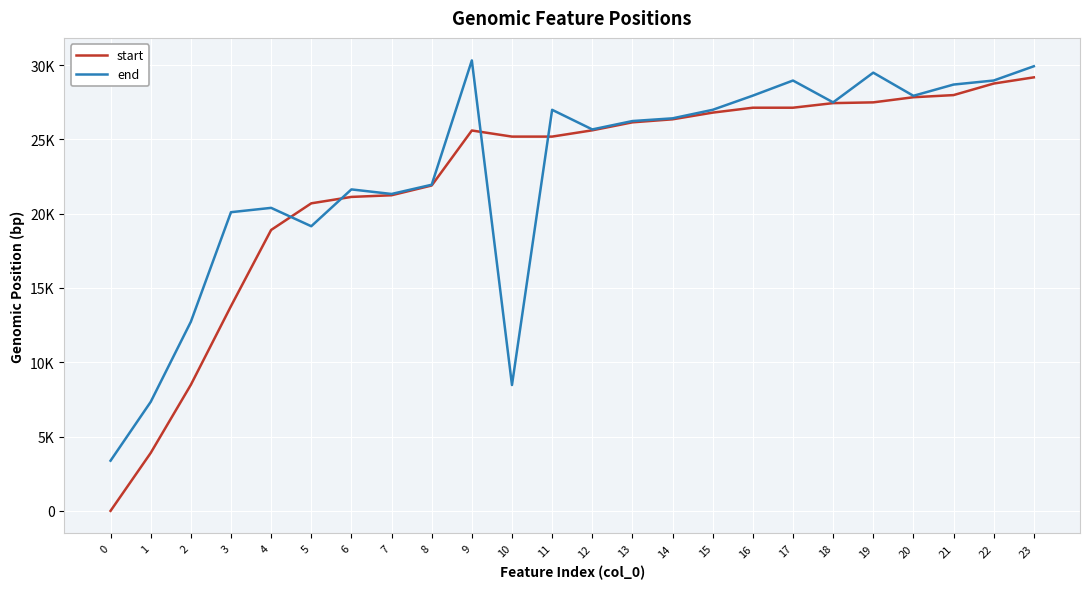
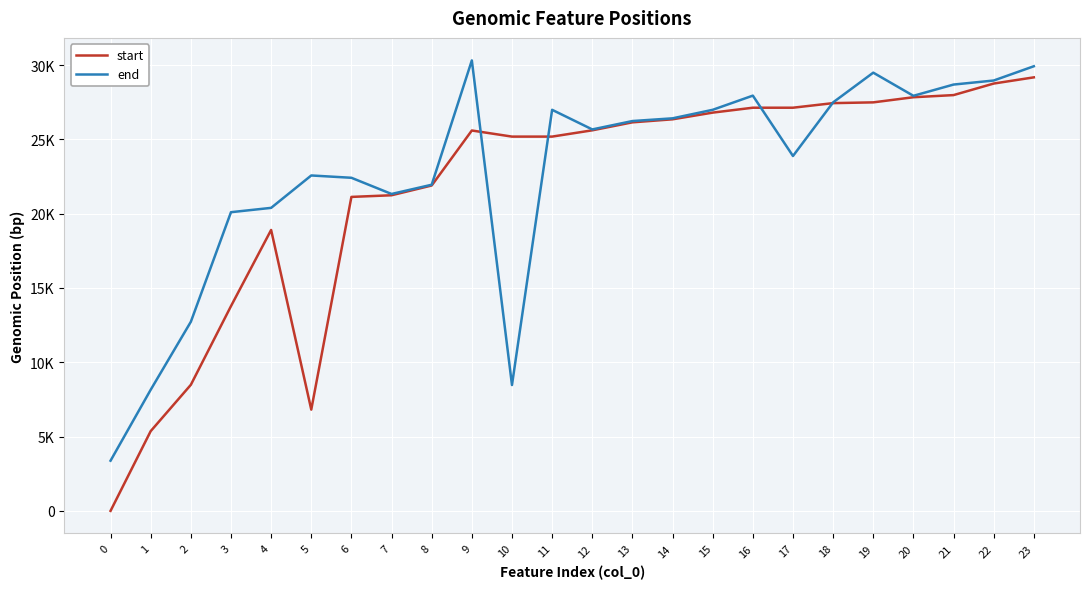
start, 1: 3900 -> 5400
end, 1: 7300 -> 8200
start, 5: 20700 -> 6800
end, 5: 19200 -> 22600
end, 6: 21600 -> 22400
end, 17: 29000 -> 23900
